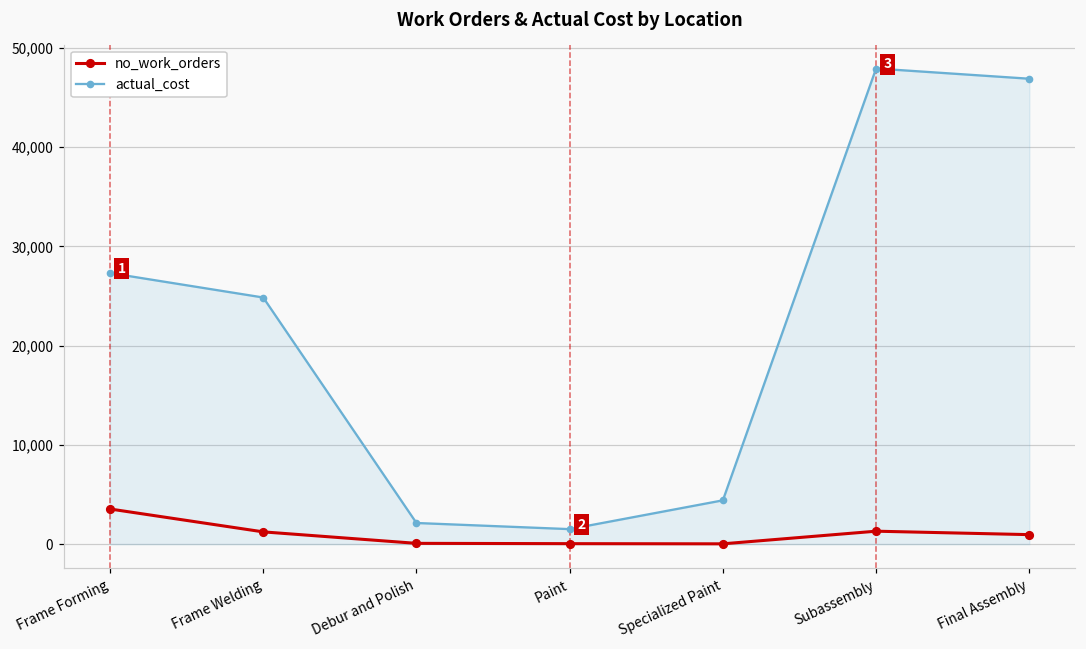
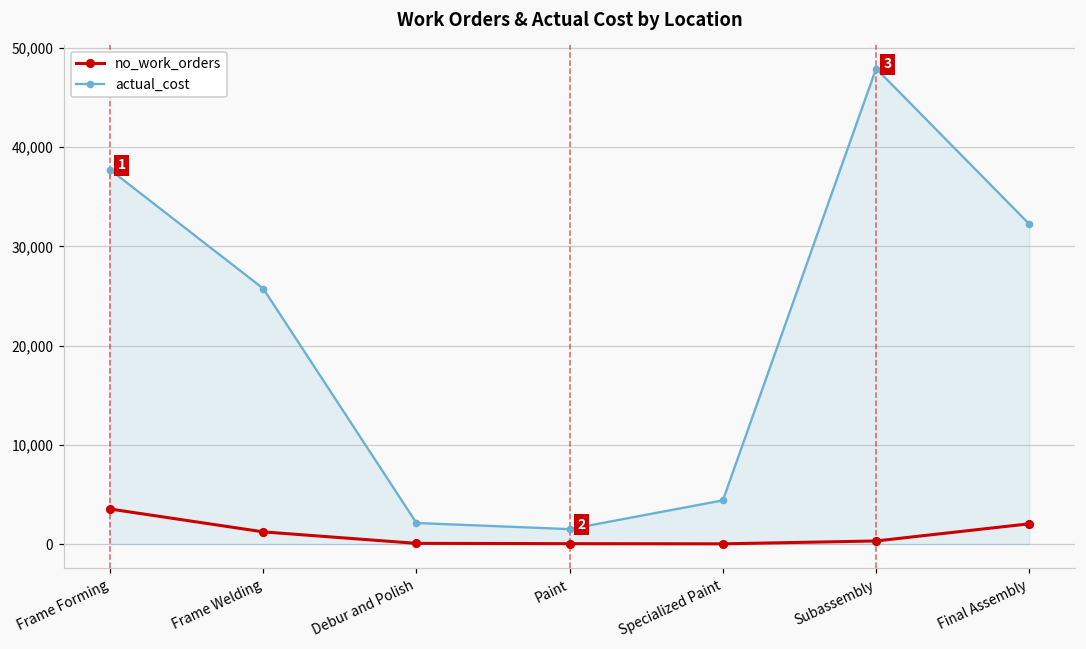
actual_cost, Frame Forming: 27,000 -> 38,000
actual_cost, Frame Welding: 25,000 -> 26,000
no_work_orders, Subassembly: 1,000 -> 0
no_work_orders, Final Assembly: 1,000 -> 2,000
actual_cost, Final Assembly: 47,000 -> 32,000
